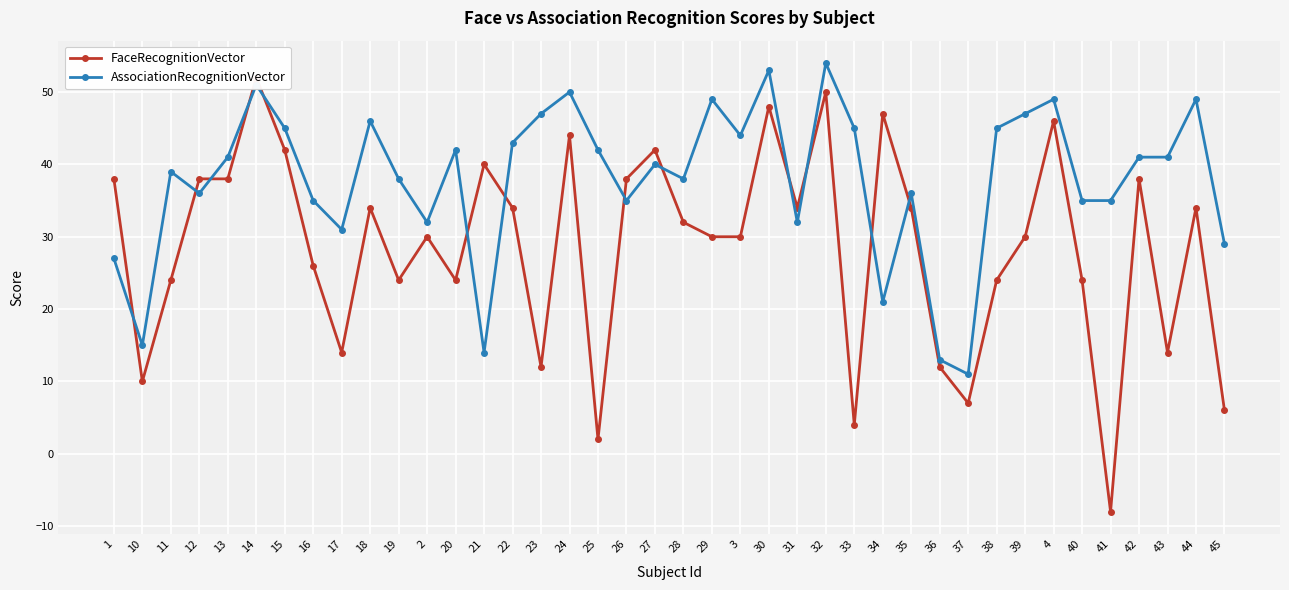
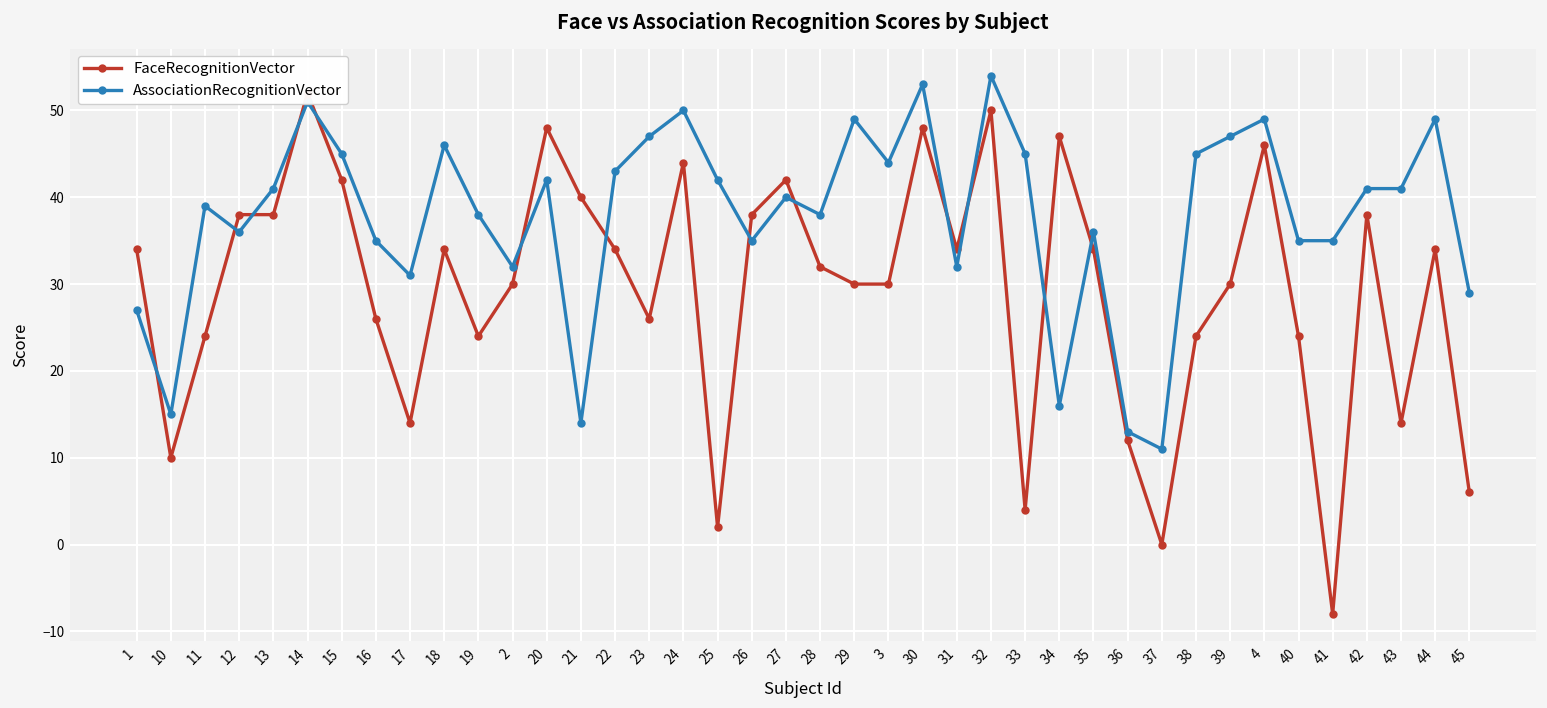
FaceRecognitionVector, 1: 38 -> 34
FaceRecognitionVector, 20: 24 -> 48
FaceRecognitionVector, 23: 12 -> 26
AssociationRecognitionVector, 34: 21 -> 16
FaceRecognitionVector, 37: 7 -> 0
